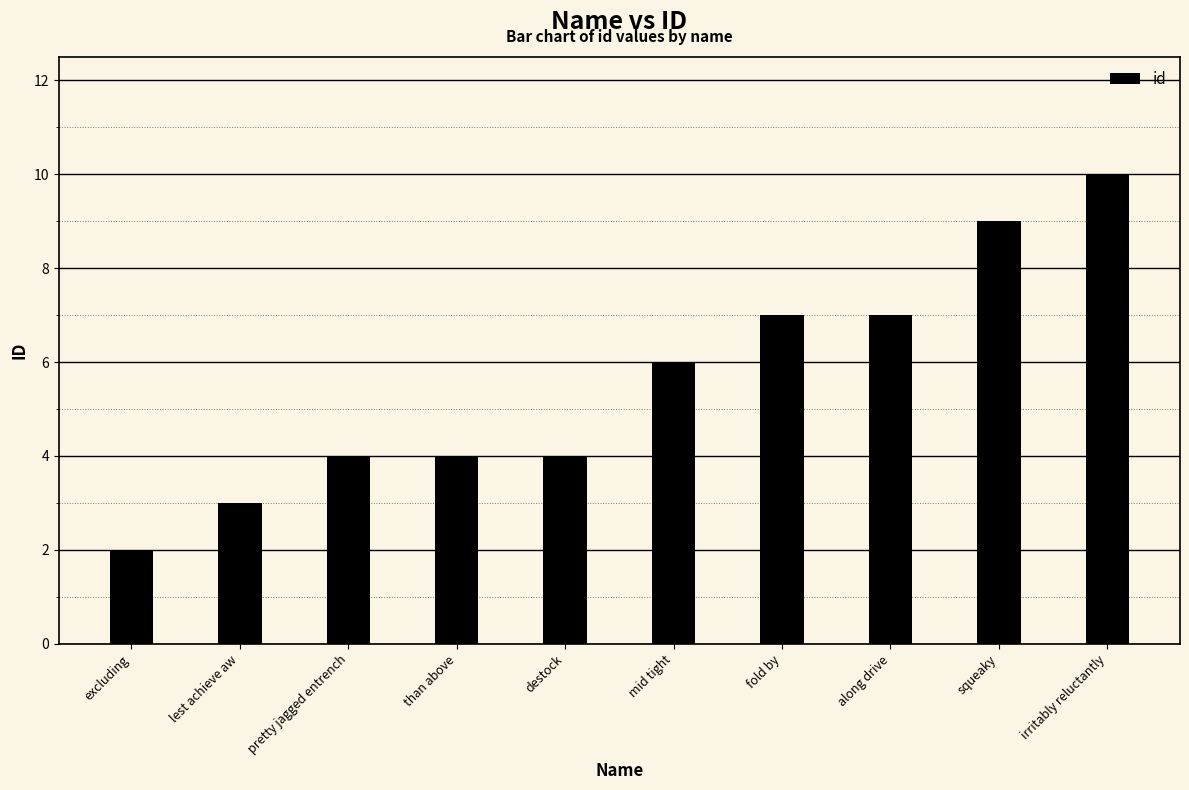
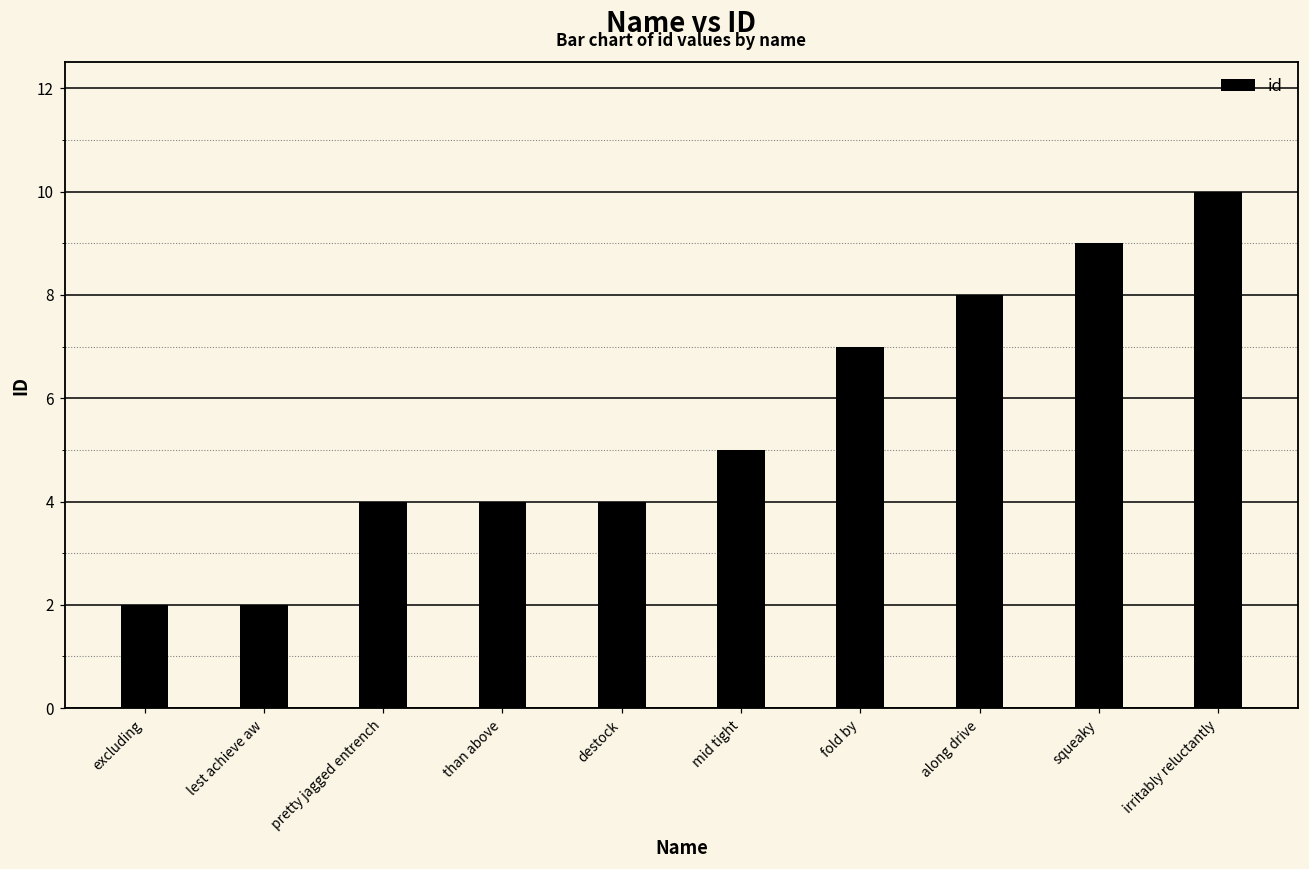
lest achieve aw: 3 -> 2
mid tight: 6 -> 5
along drive: 7 -> 8
